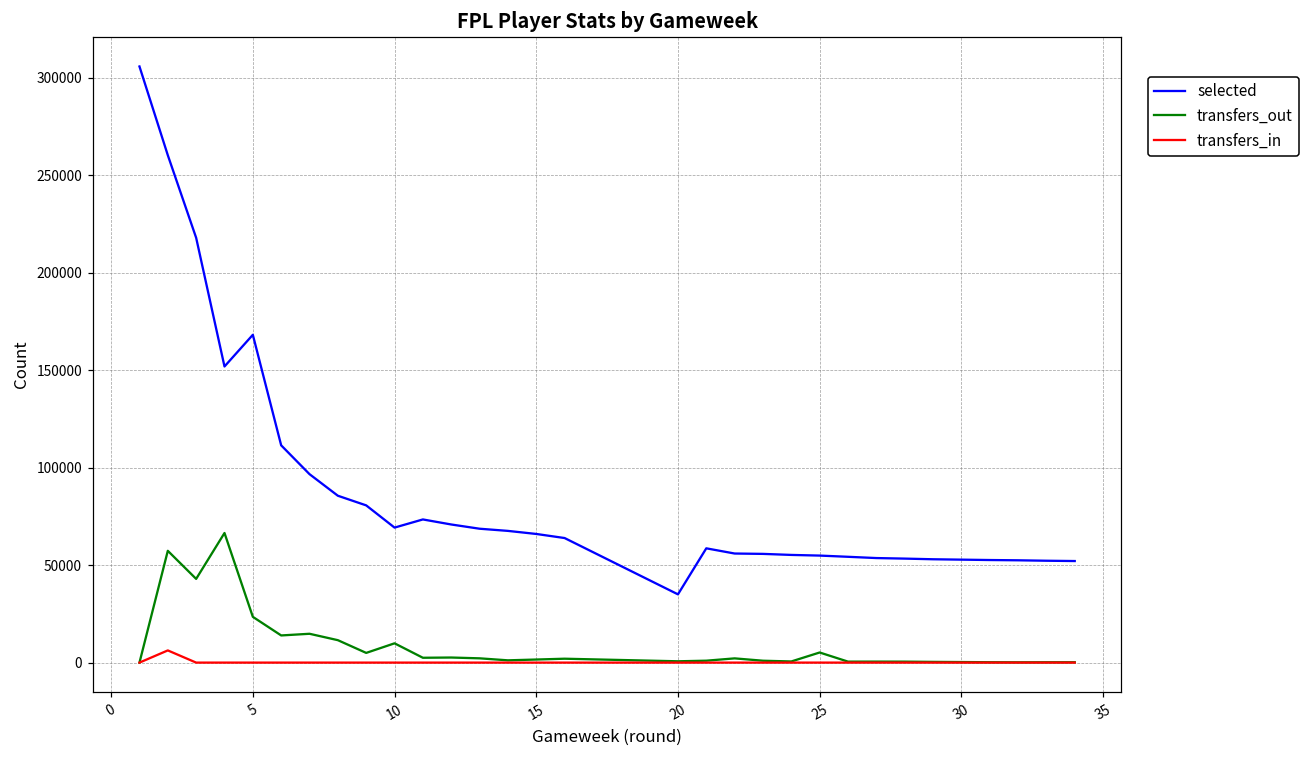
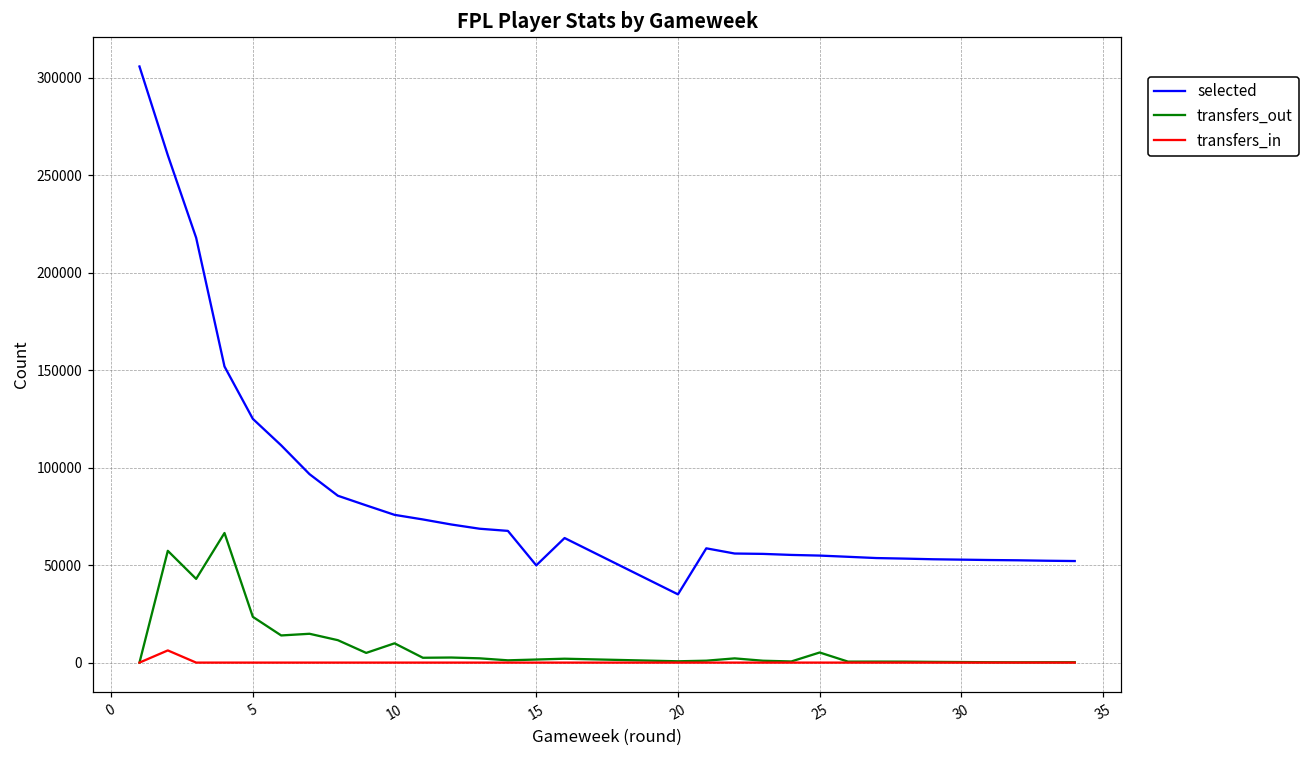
selected, 5: 168000 -> 125000
selected, 10: 69000 -> 76000
selected, 15: 66000 -> 50000
